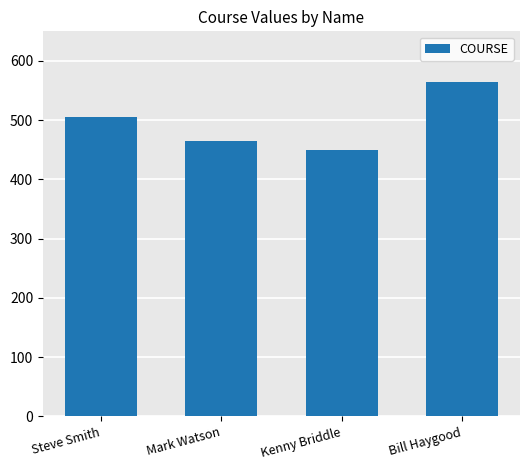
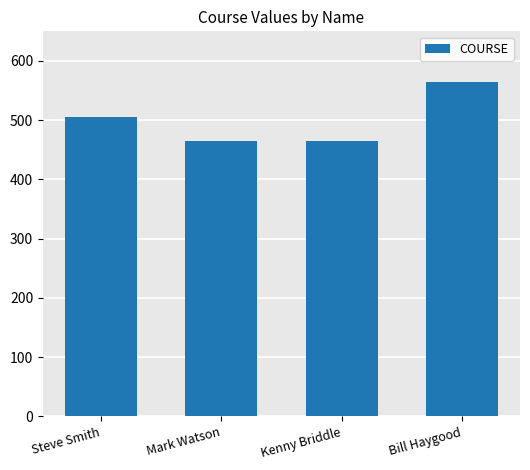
Kenny Briddle: 450 -> 470
